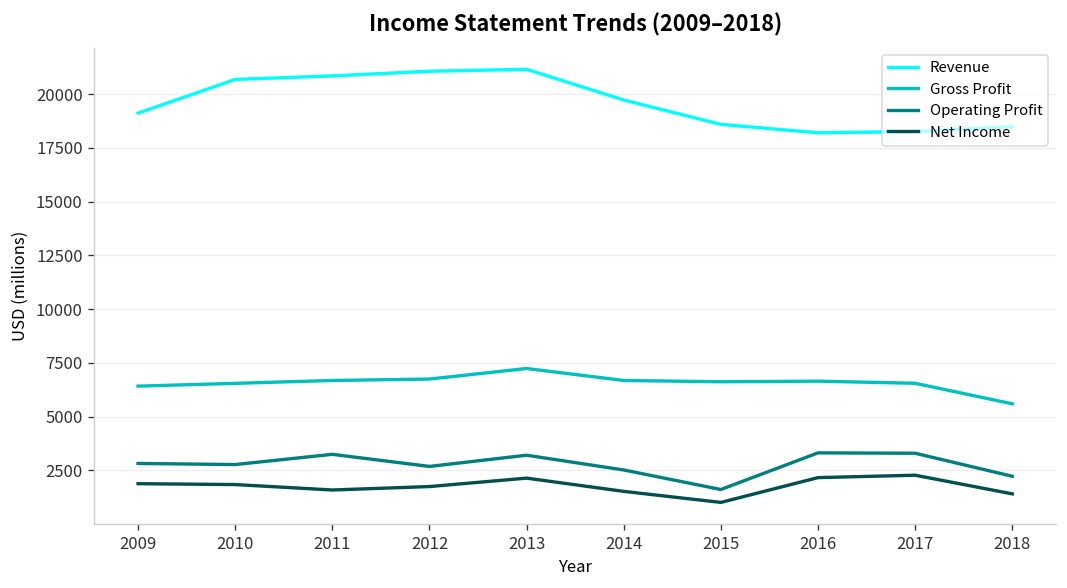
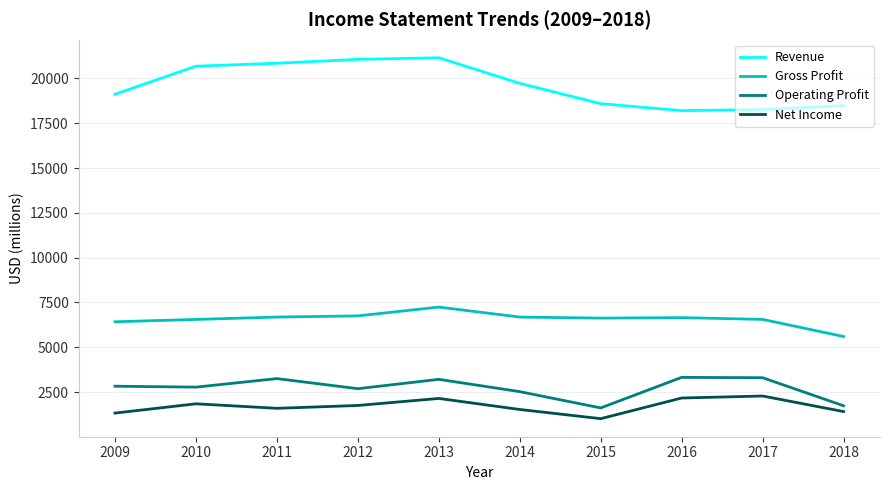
Net Income, 2009: 1900 -> 1300
Operating Profit, 2018: 2200 -> 1700
